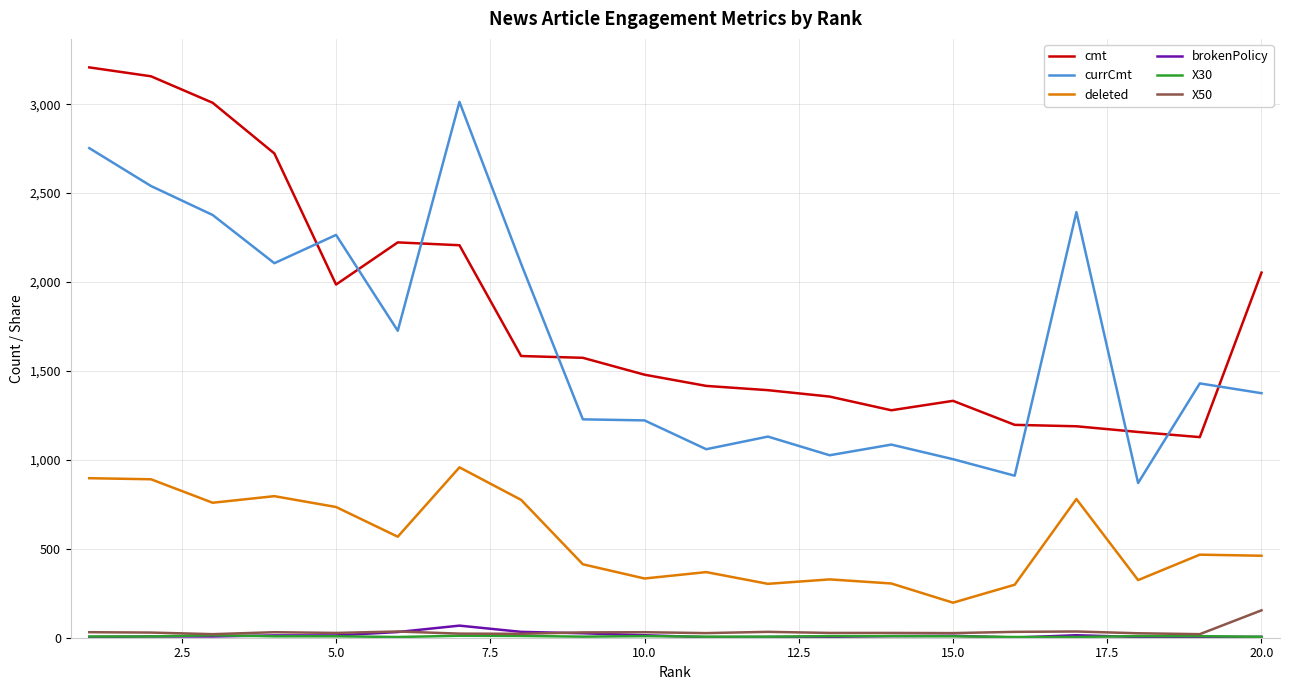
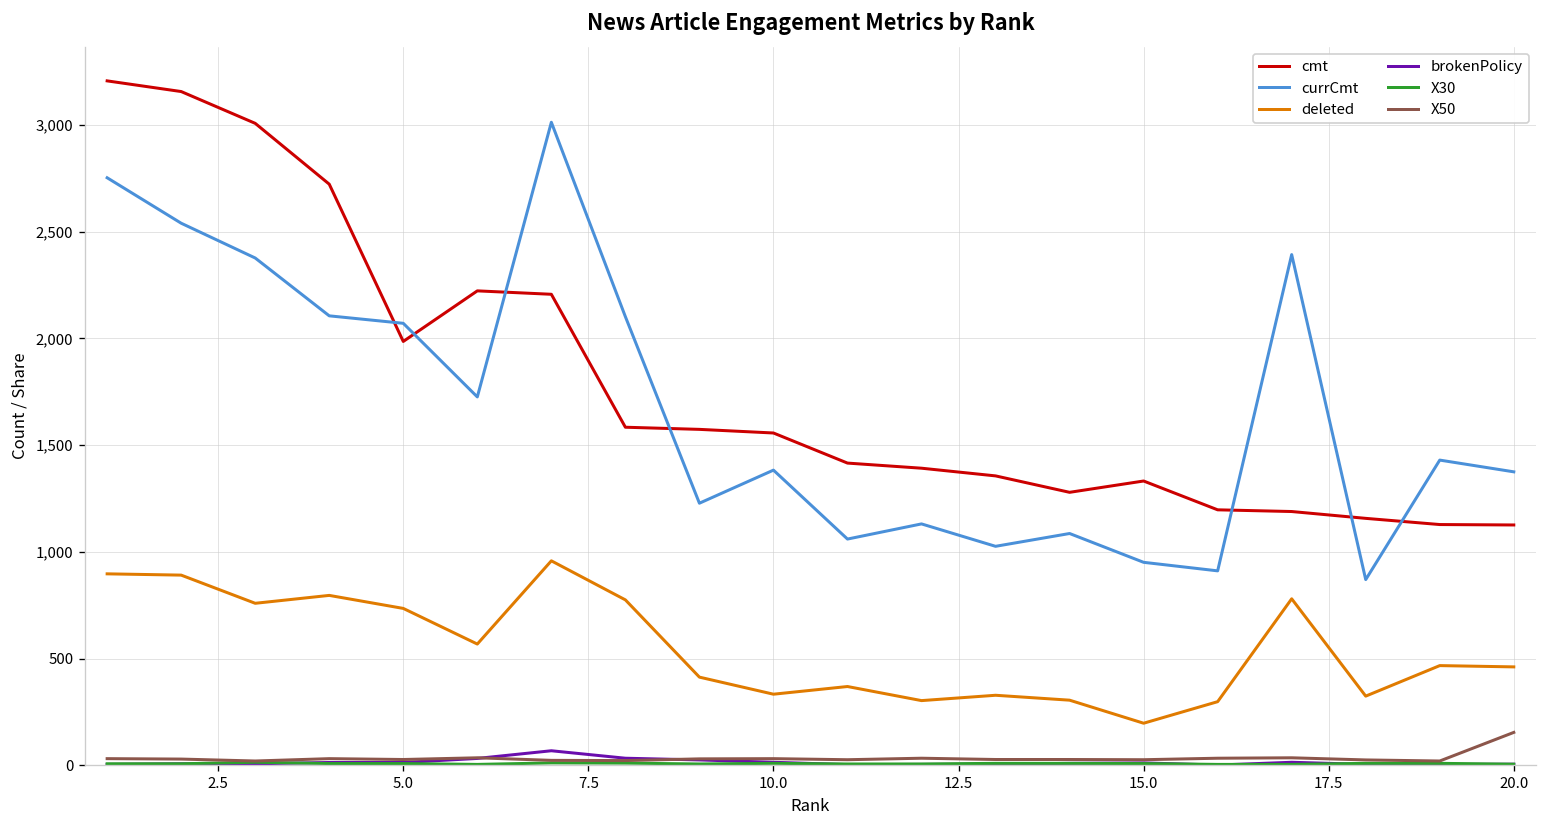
currCmt, 5.0: 2,270 -> 2,070
cmt, 10.0: 1,480 -> 1,560
currCmt, 10.0: 1,220 -> 1,380
currCmt, 15.0: 1,000 -> 950
cmt, 20.0: 2,050 -> 1,130
